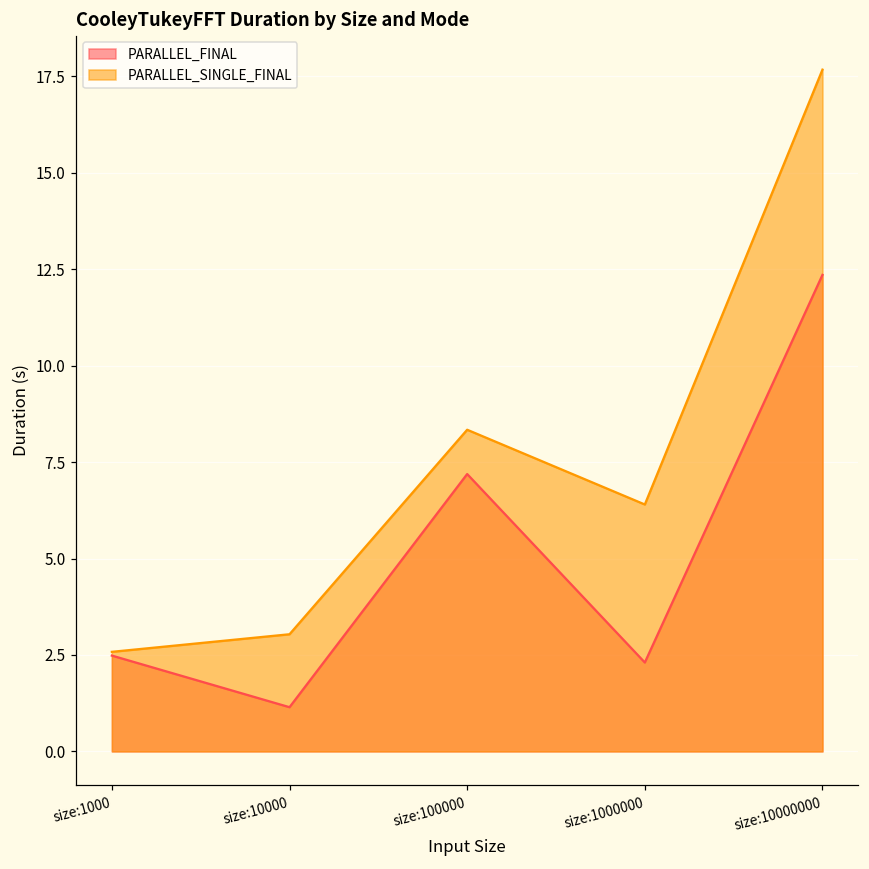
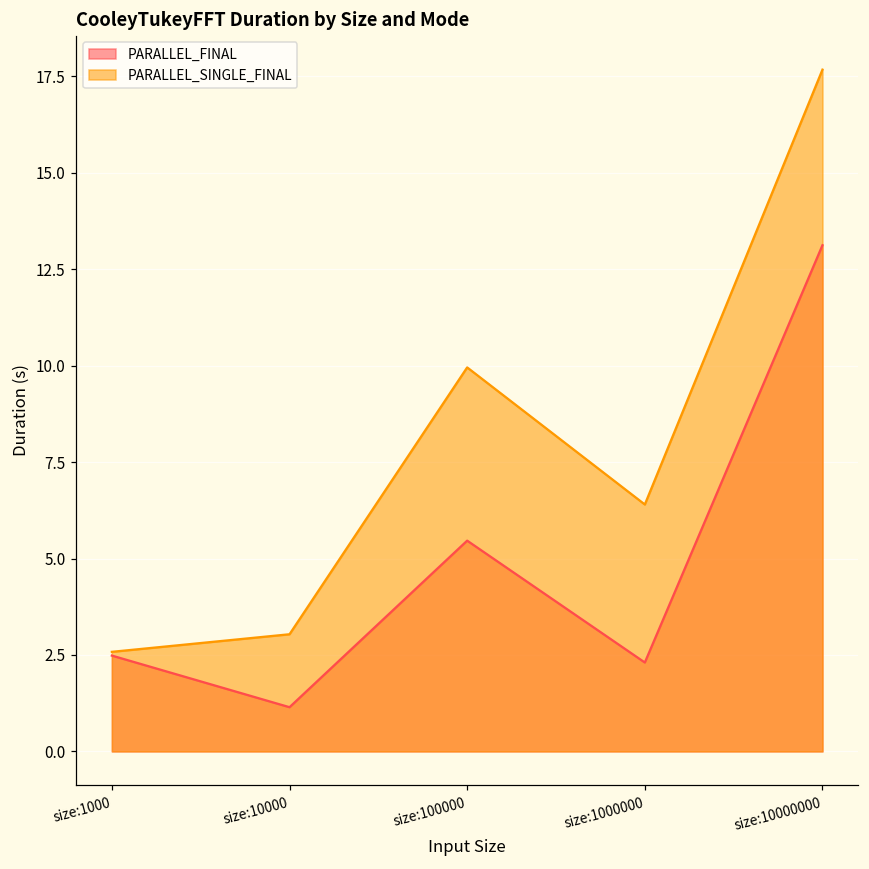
PARALLEL_FINAL, size:100000: 7.2 -> 5.5
PARALLEL_SINGLE_FINAL, size:100000: 8.3 -> 10.0
PARALLEL_FINAL, size:10000000: 12.4 -> 13.1
